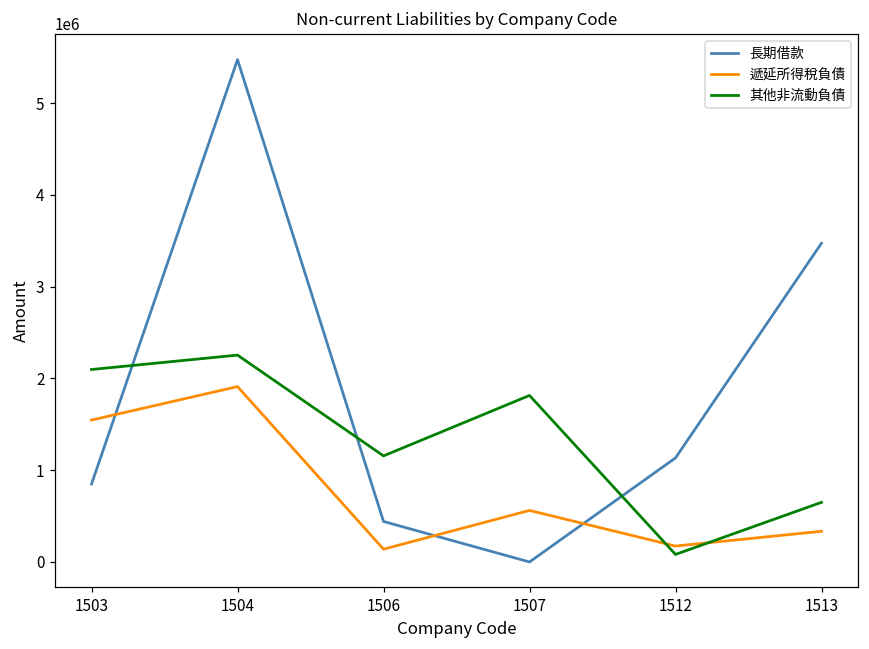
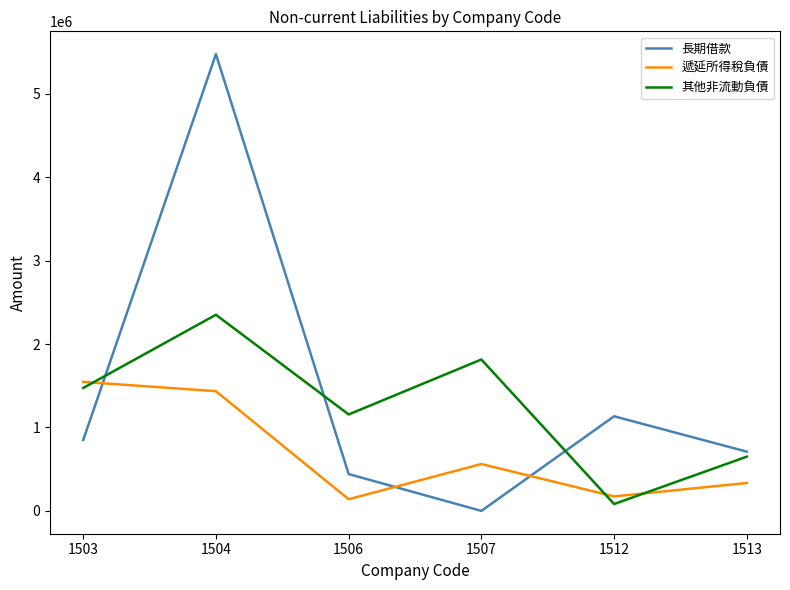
其他非流動負債, 1503: 2100000 -> 1500000
遞延所得稅負債, 1504: 1900000 -> 1400000
其他非流動負債, 1504: 2300000 -> 2400000
長期借款, 1513: 3500000 -> 700000
